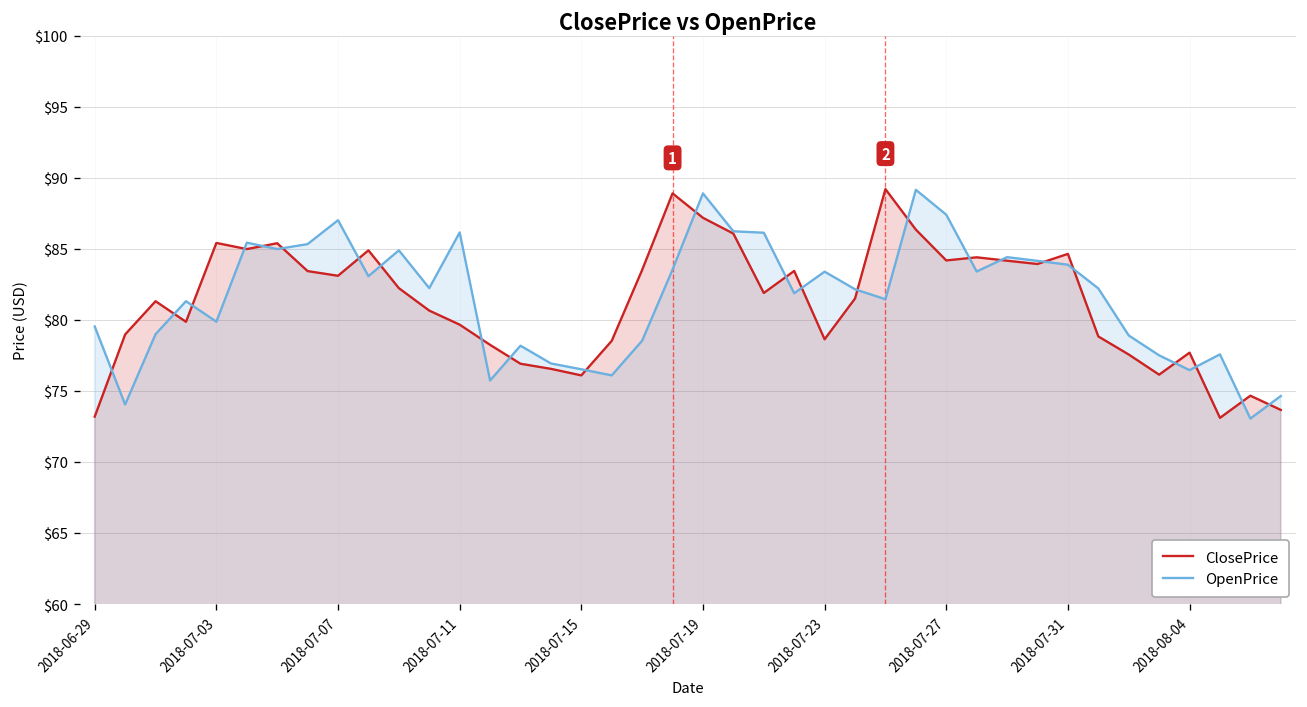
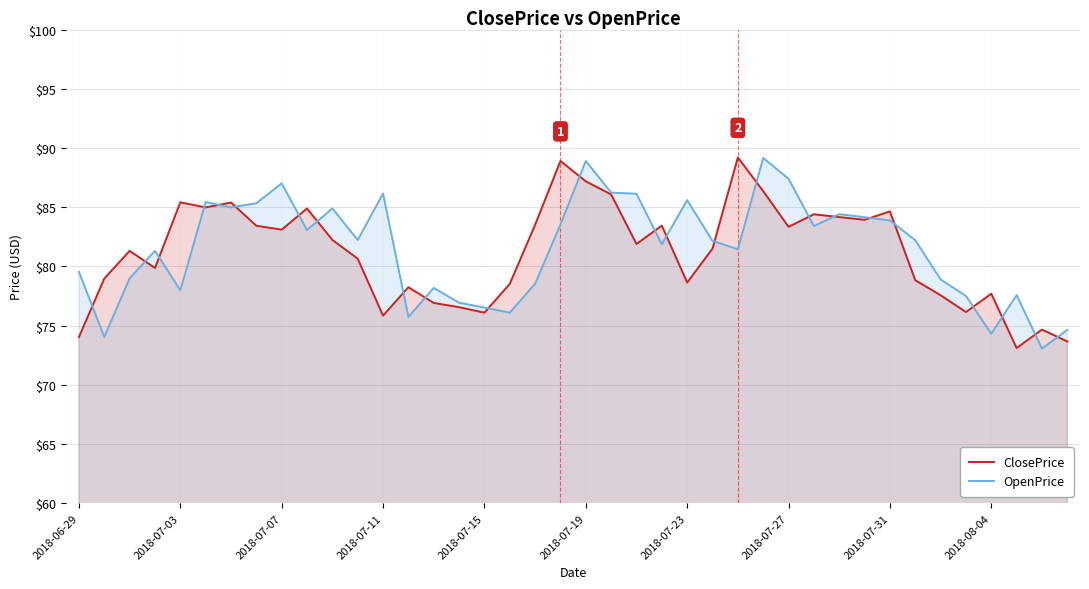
ClosePrice, 2018-06-29: $73.2 -> $74.0
OpenPrice, 2018-07-03: $79.9 -> $78.0
ClosePrice, 2018-07-11: $79.7 -> $75.8
OpenPrice, 2018-07-23: $83.4 -> $85.6
ClosePrice, 2018-07-27: $84.2 -> $83.3
OpenPrice, 2018-08-04: $76.5 -> $74.3
